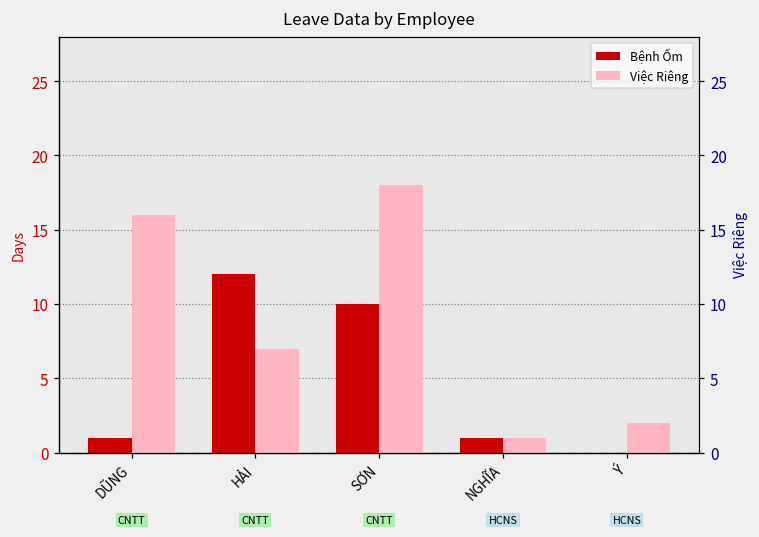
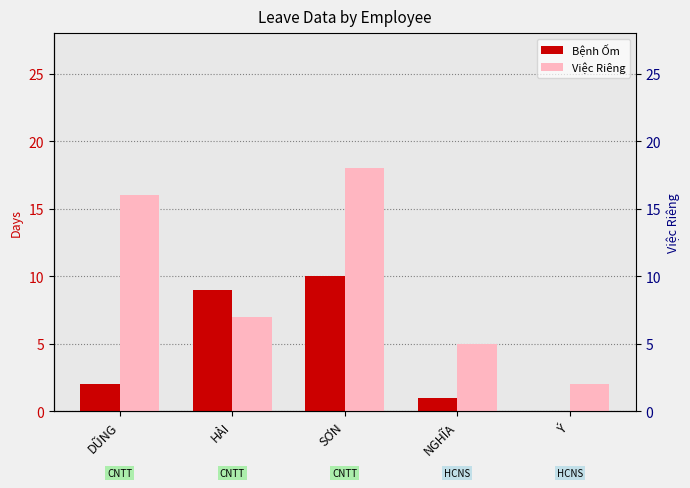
Bệnh Ốm, DŨNG: 1 -> 2
Bệnh Ốm, HẢI: 12 -> 9
Việc Riêng, NGHĨA: 1 -> 5
